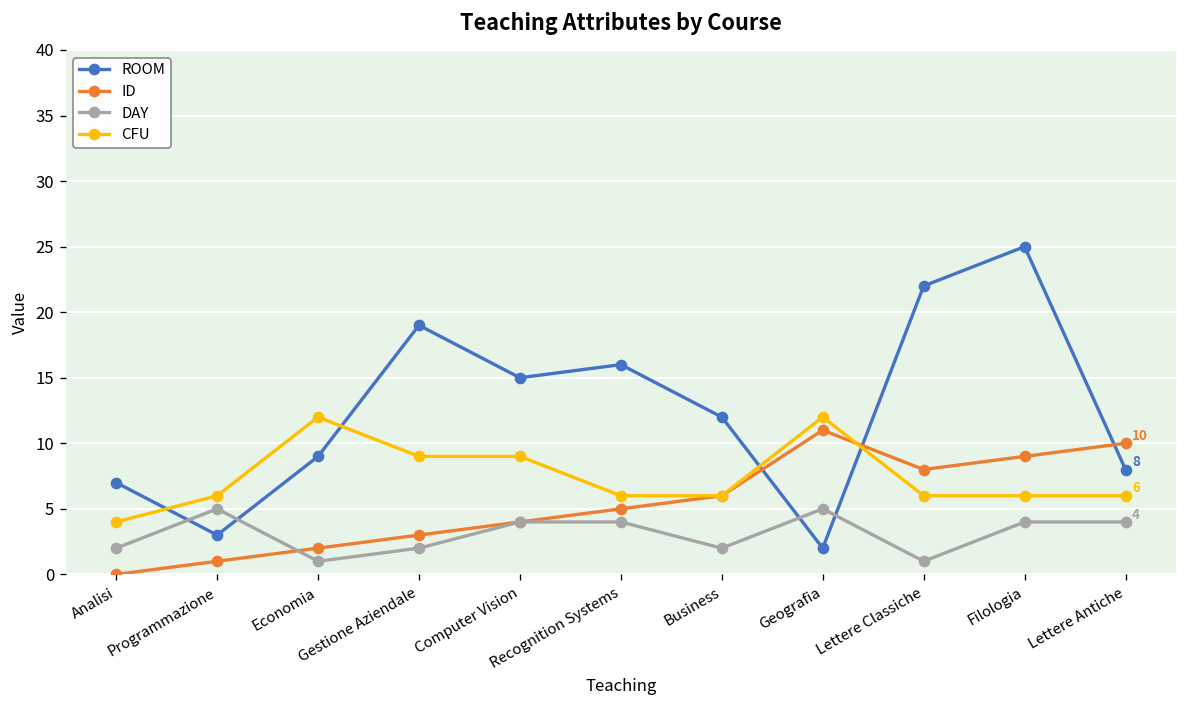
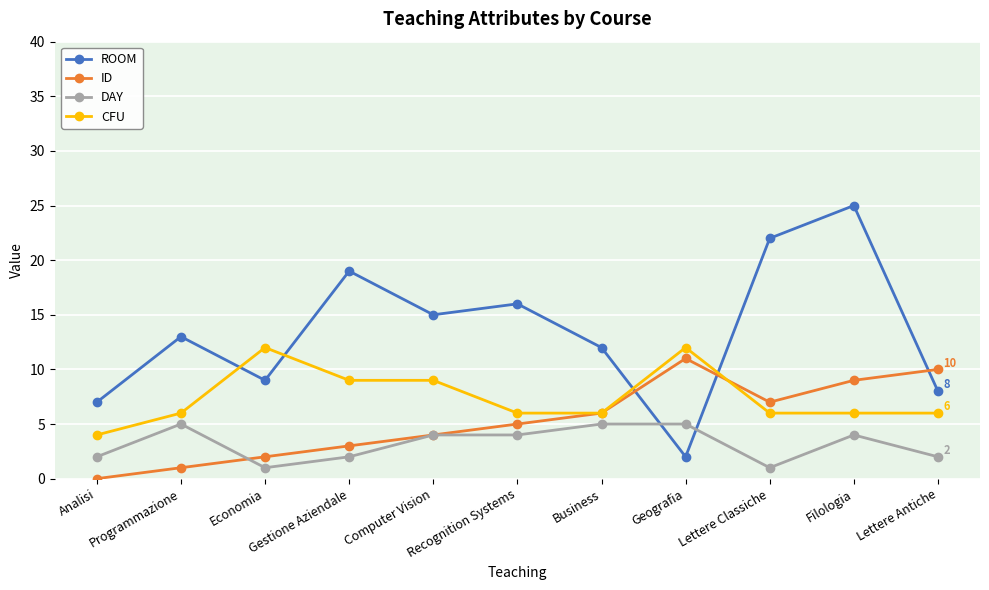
ROOM, Programmazione: 3 -> 13
DAY, Business: 2 -> 5
ID, Lettere Classiche: 8 -> 7
DAY, Lettere Antiche: 4 -> 2
